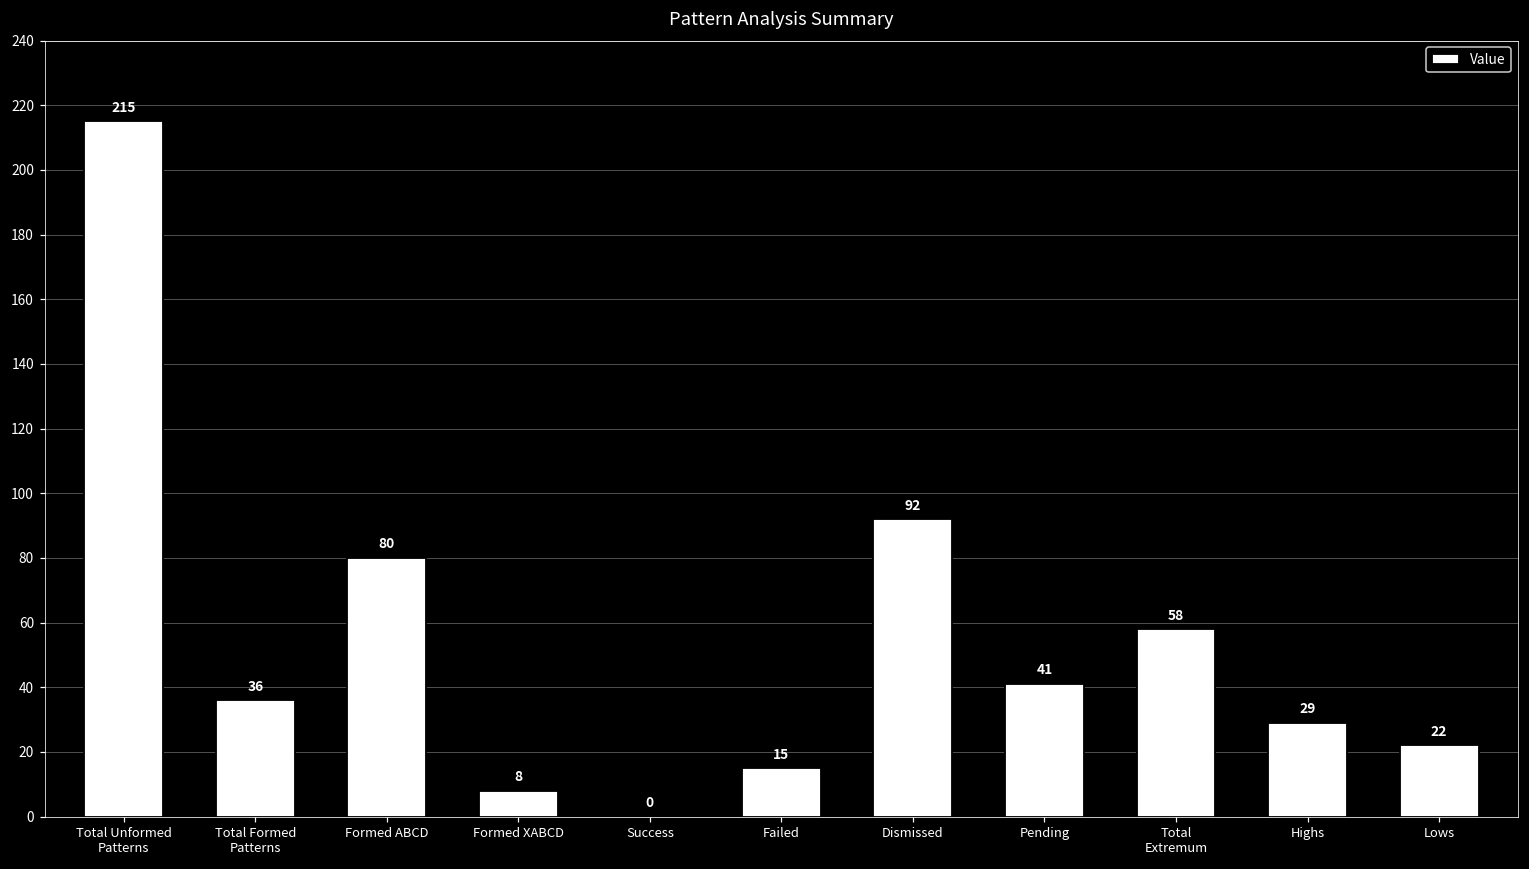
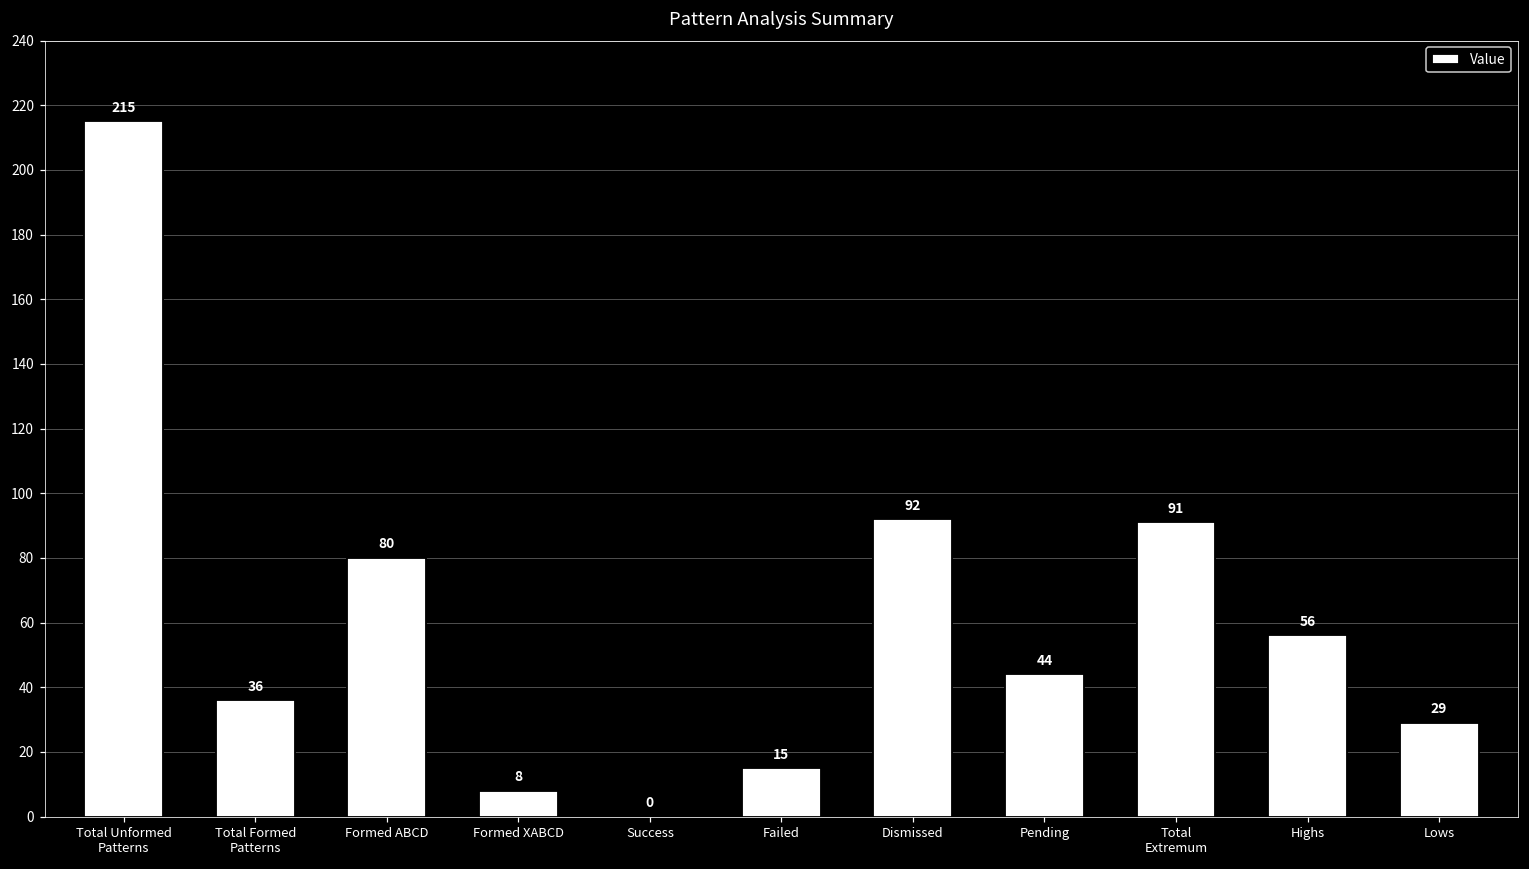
Pending: 41 -> 44
Total Extremum: 58 -> 91
Highs: 29 -> 56
Lows: 22 -> 29
